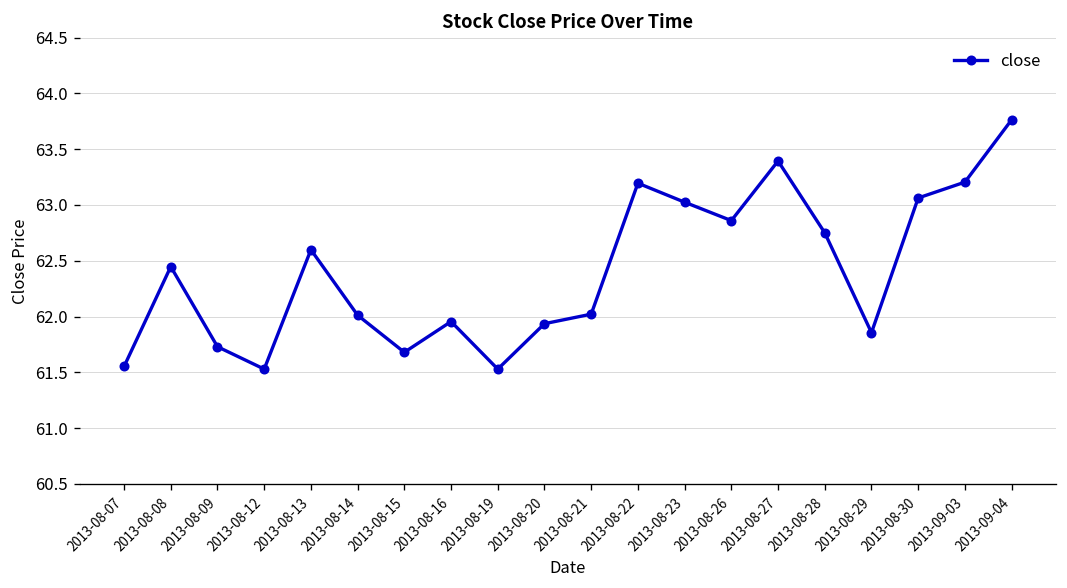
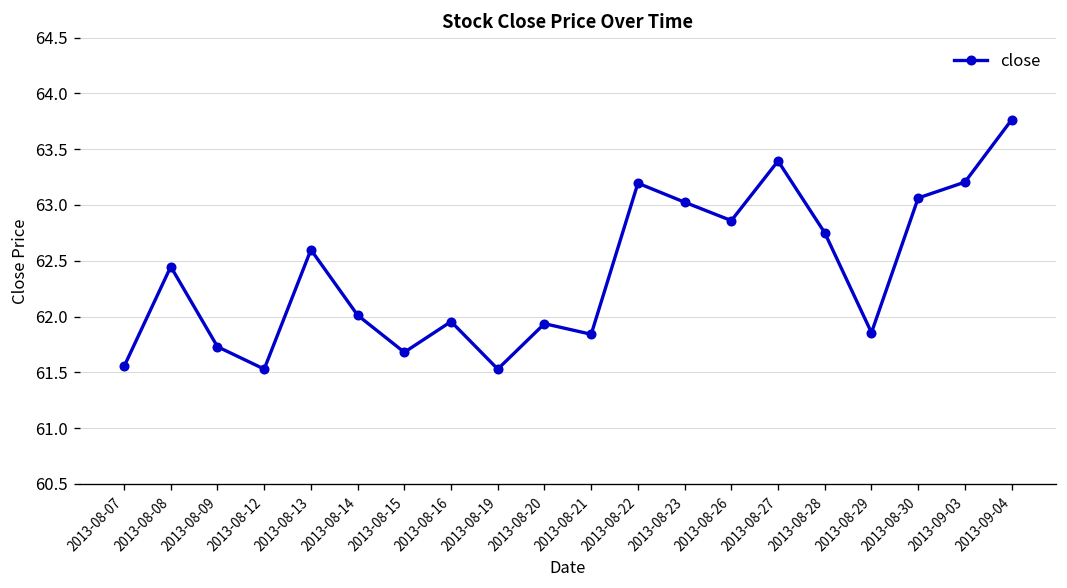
2013-08-21: 62.0 -> 61.8
